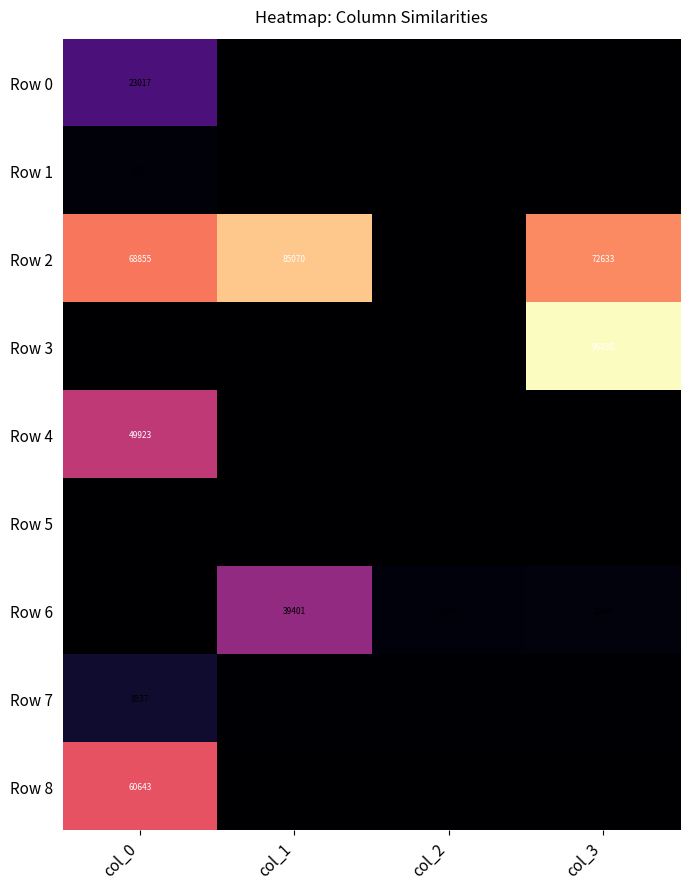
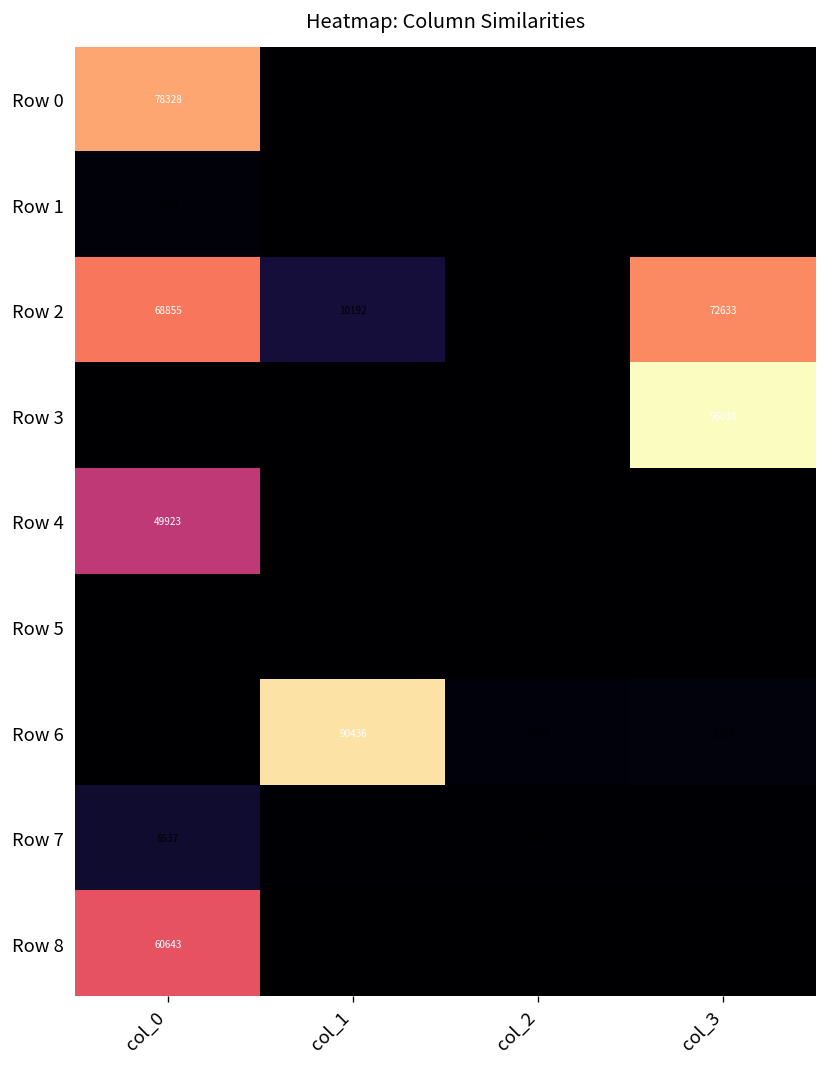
Row 0, col_0: 23017 -> 78328
Row 2, col_1: 85070 -> 10192
Row 6, col_1: 39401 -> 90436
